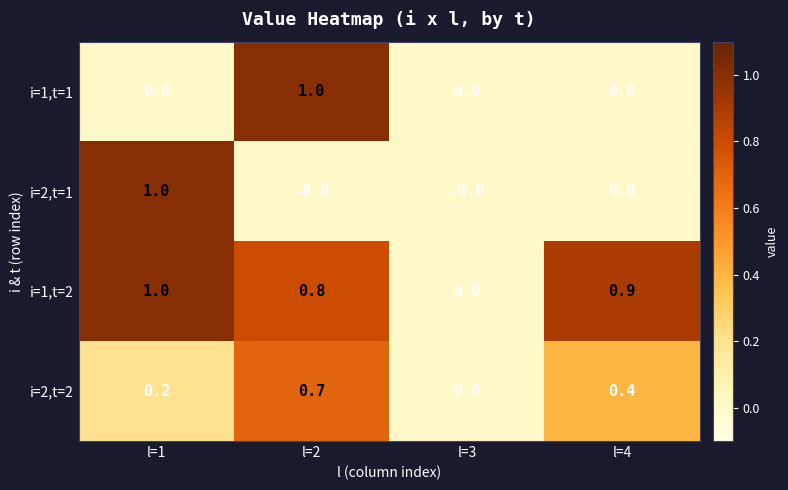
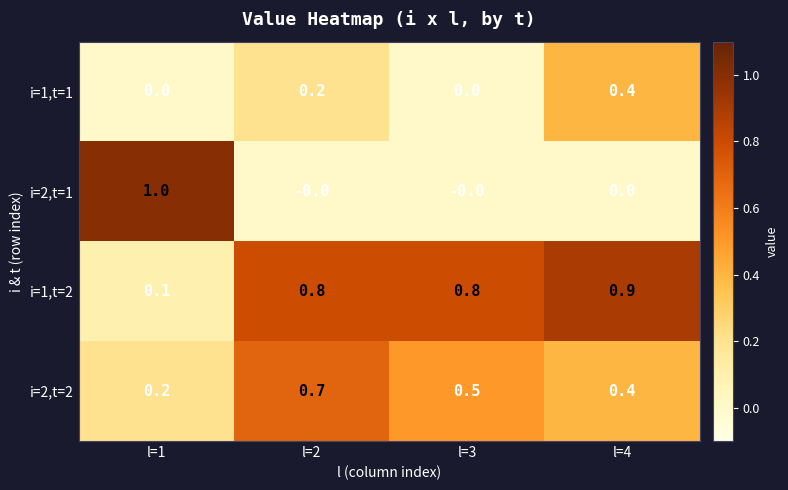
i=1,t=1, l=2: 1.0 -> 0.2
i=1,t=1, l=4: 0.0 -> 0.4
i=1,t=2, l=1: 1.0 -> 0.1
i=1,t=2, l=3: 0.0 -> 0.8
i=2,t=2, l=3: 0.0 -> 0.5
